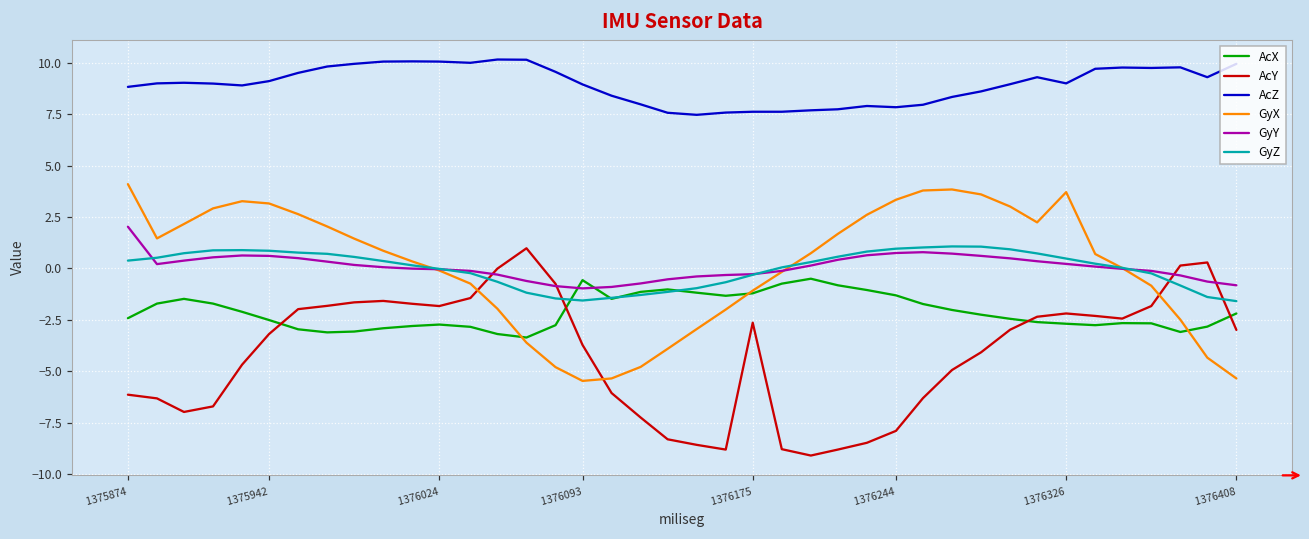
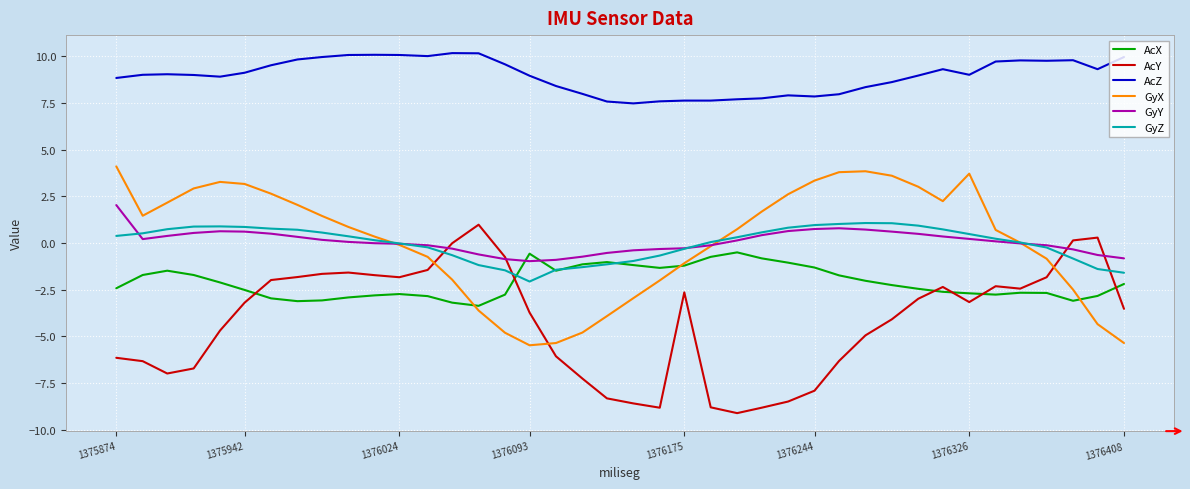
GyZ, 1376093: -1.6 -> -2.1
AcY, 1376326: -2.2 -> -3.2
AcY, 1376408: -3.0 -> -3.5
